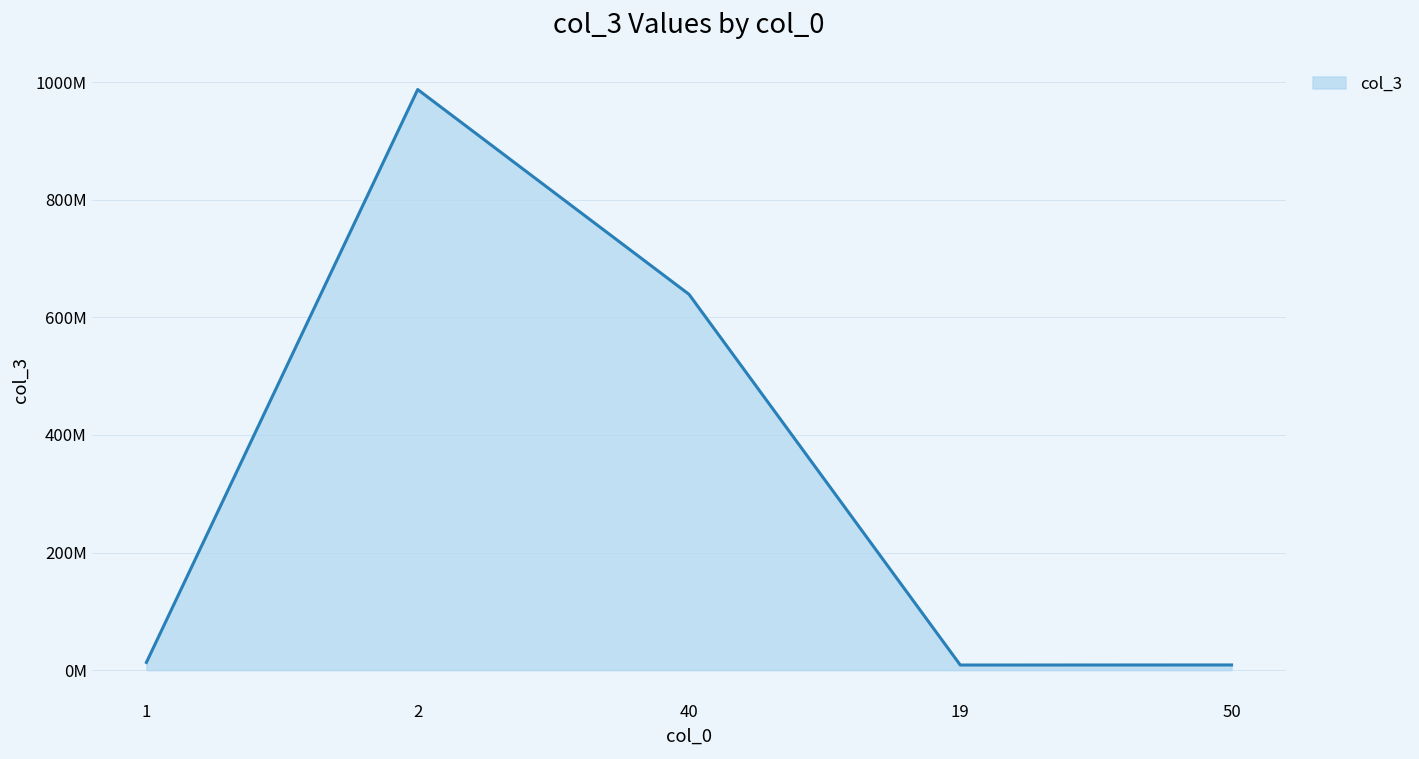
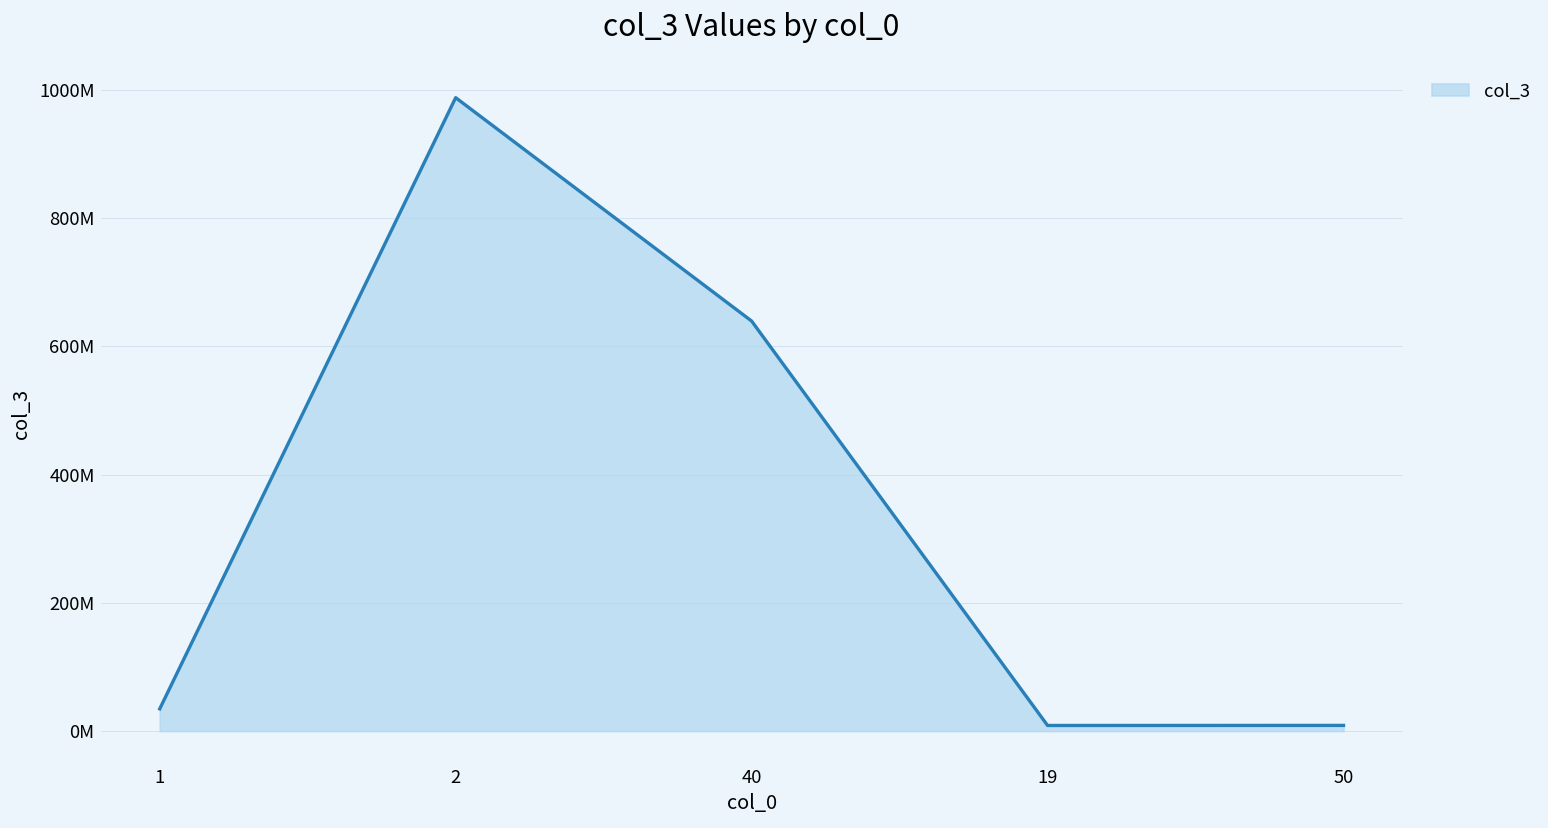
1: 10000000 -> 30000000
